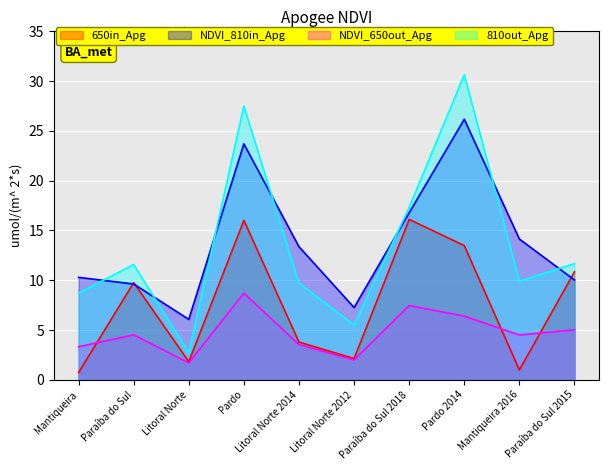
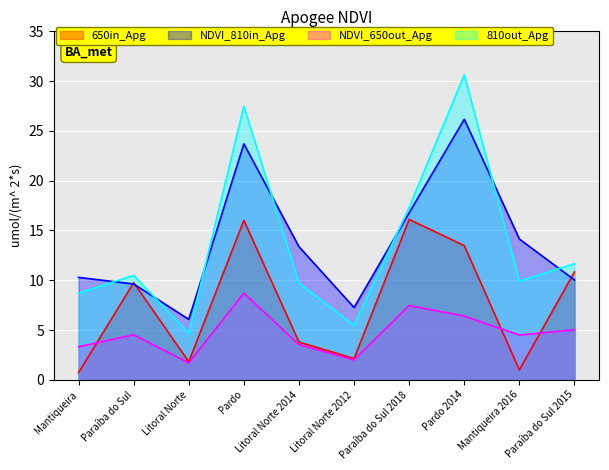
810out_Apg, Paraíba do Sul: 12 -> 10
810out_Apg, Litoral Norte: 3 -> 5
